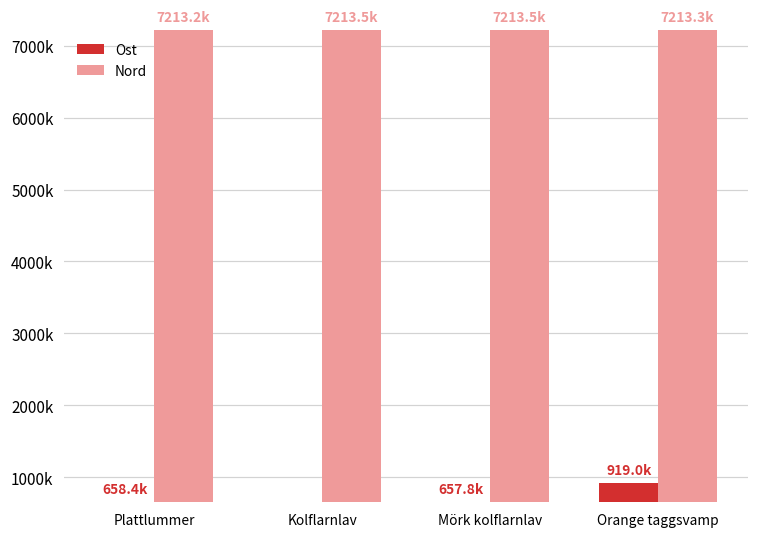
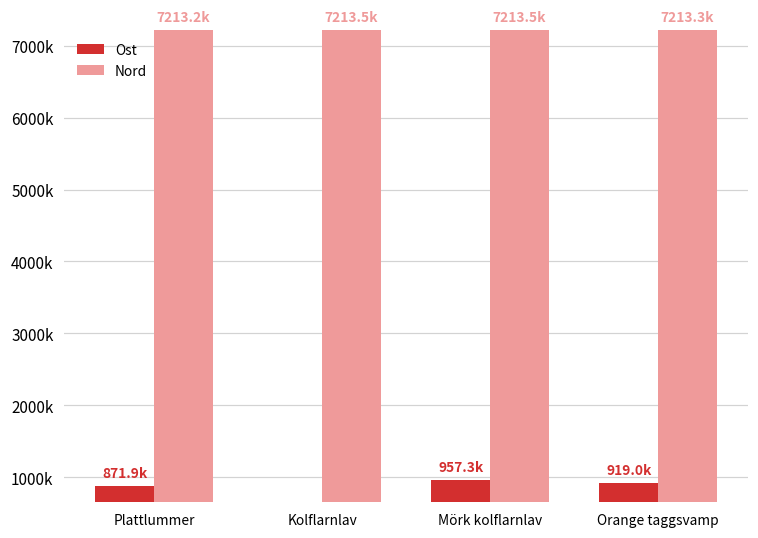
Ost, Plattlummer: 658.4k -> 871.9k
Ost, Mörk kolflarnlav: 657.8k -> 957.3k
